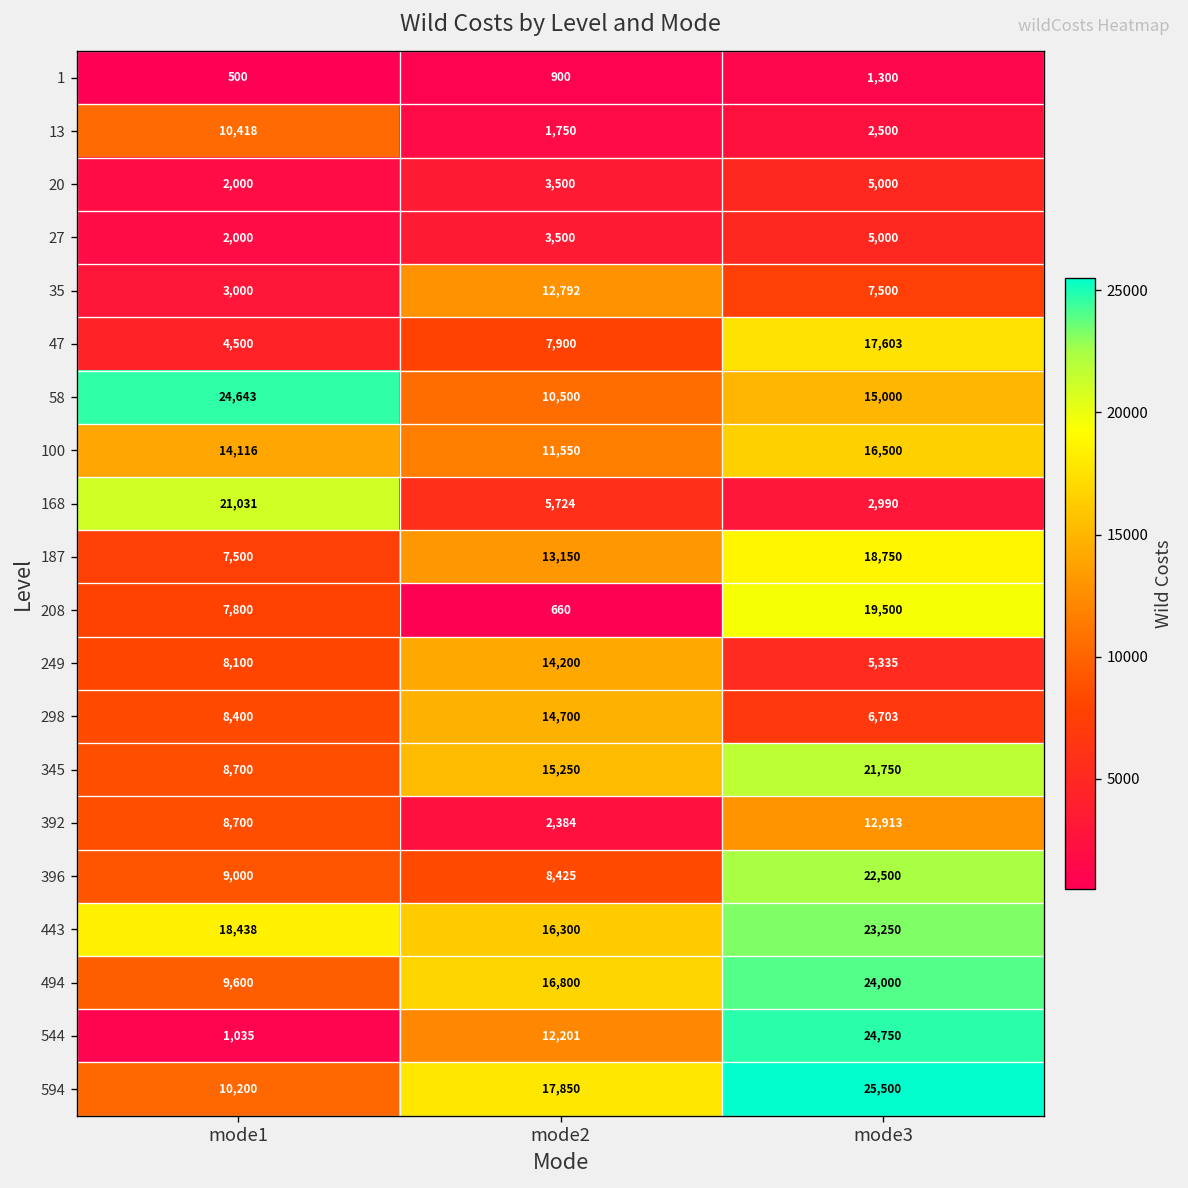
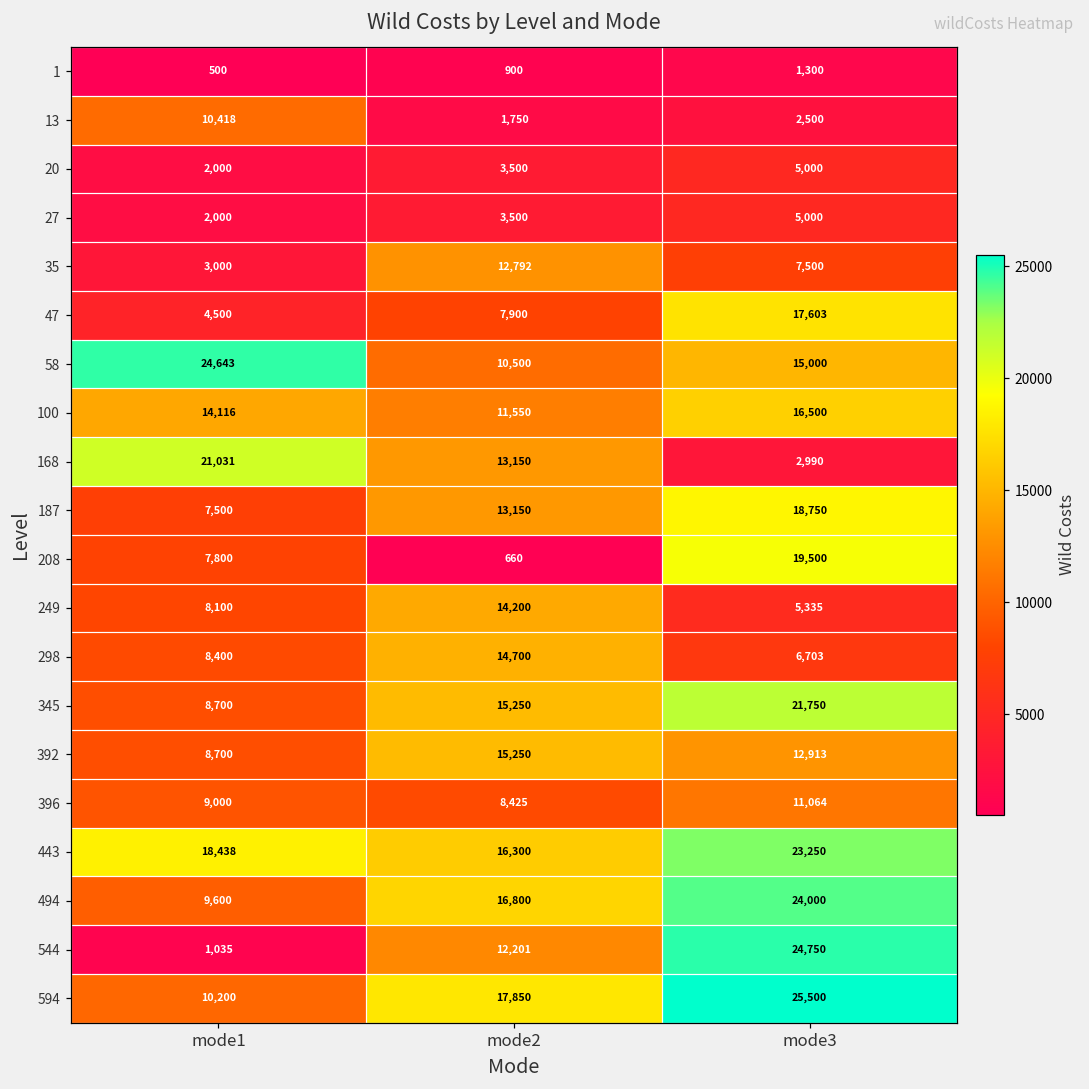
168, mode2: 5,724 -> 13,150
392, mode2: 2,384 -> 15,250
396, mode3: 22,500 -> 11,064
